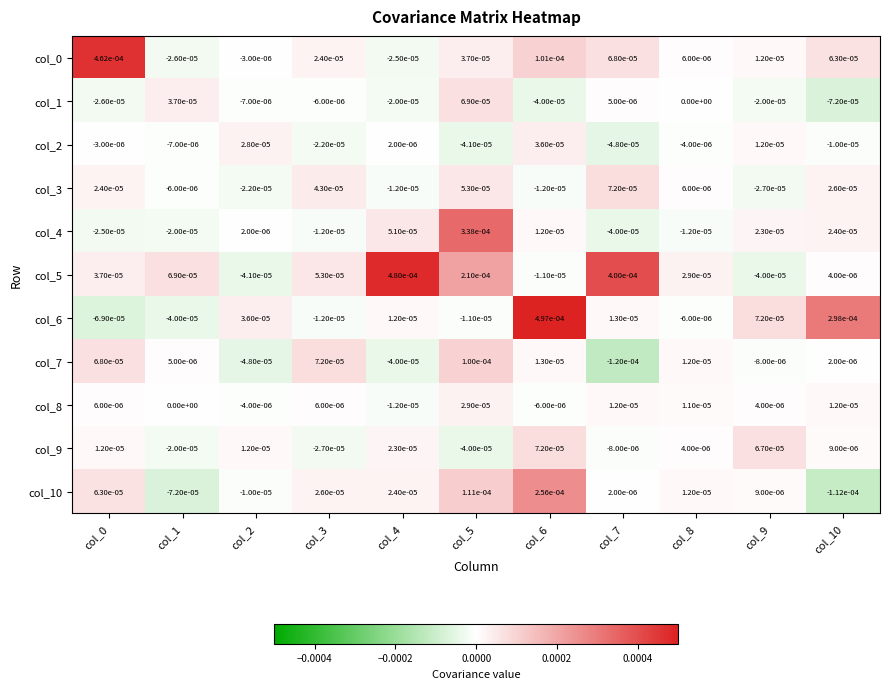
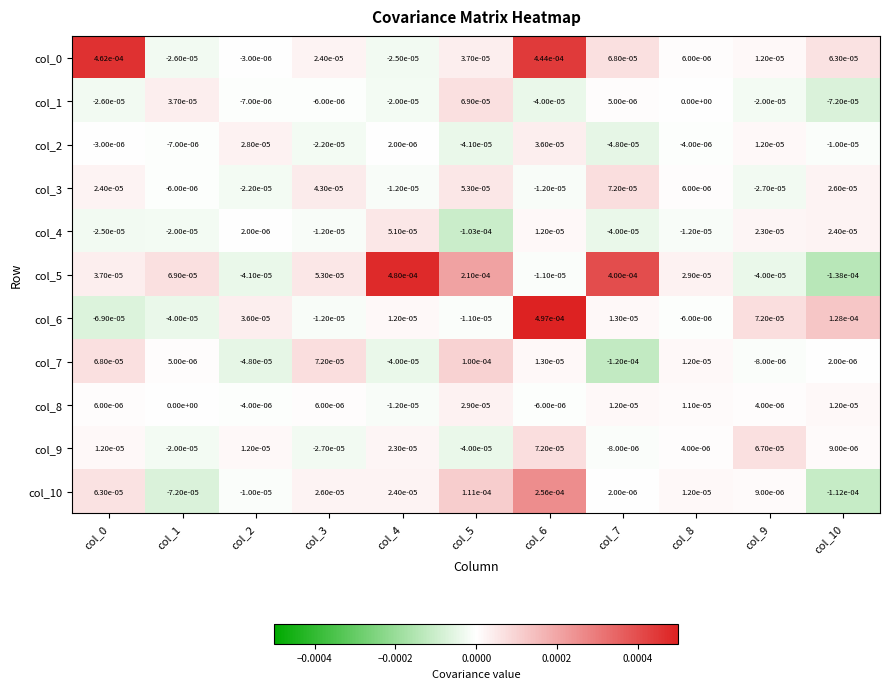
col_0, col_6: 1.01e-04 -> 4.44e-04
col_4, col_5: 3.38e-04 -> -1.03e-04
col_5, col_10: 4.00e-06 -> -1.38e-04
col_6, col_10: 2.98e-04 -> 1.28e-04
